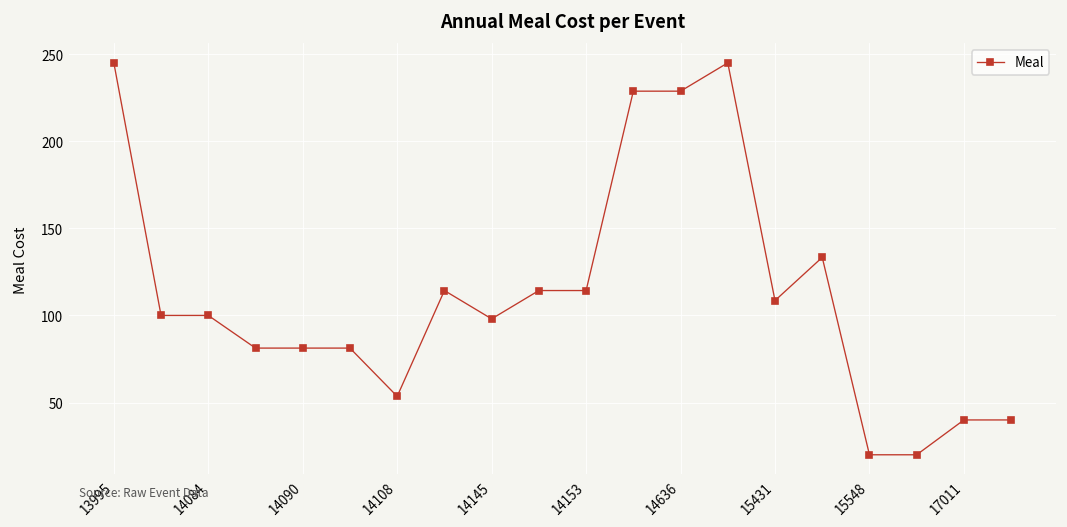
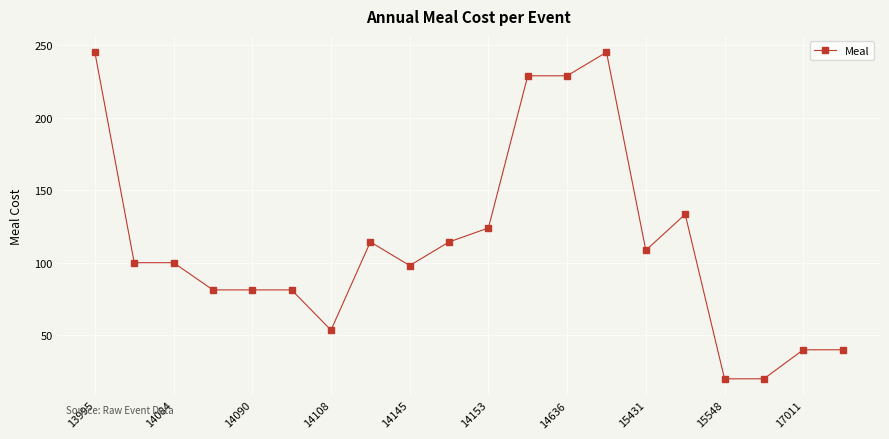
14153: 114 -> 124
